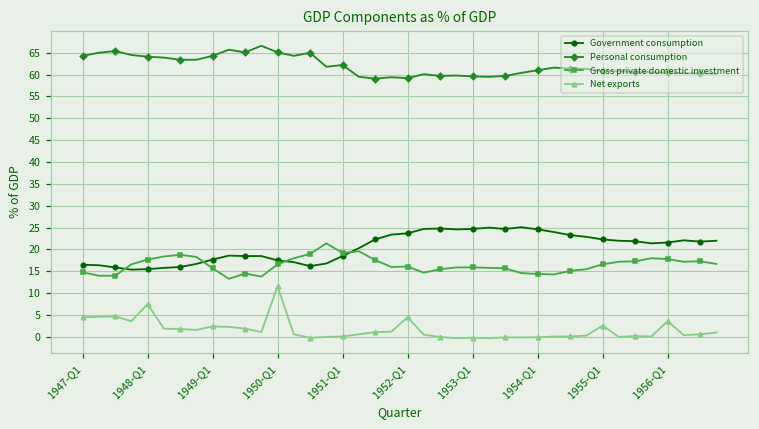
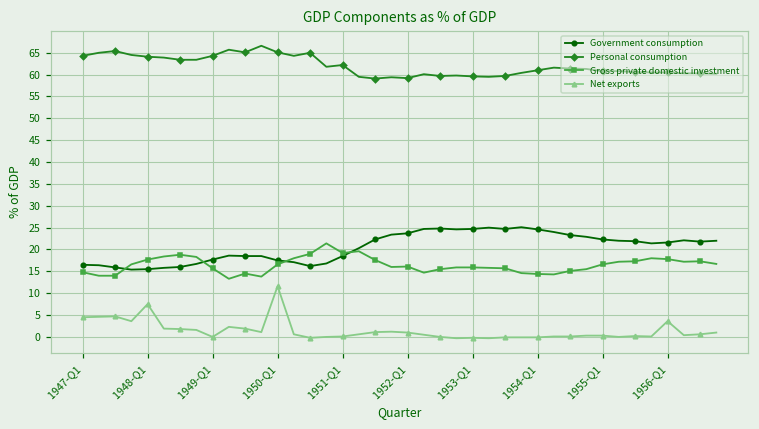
Net exports, 1949-Q1: 2 -> 0
Net exports, 1952-Q1: 5 -> 1
Net exports, 1955-Q1: 3 -> 0
